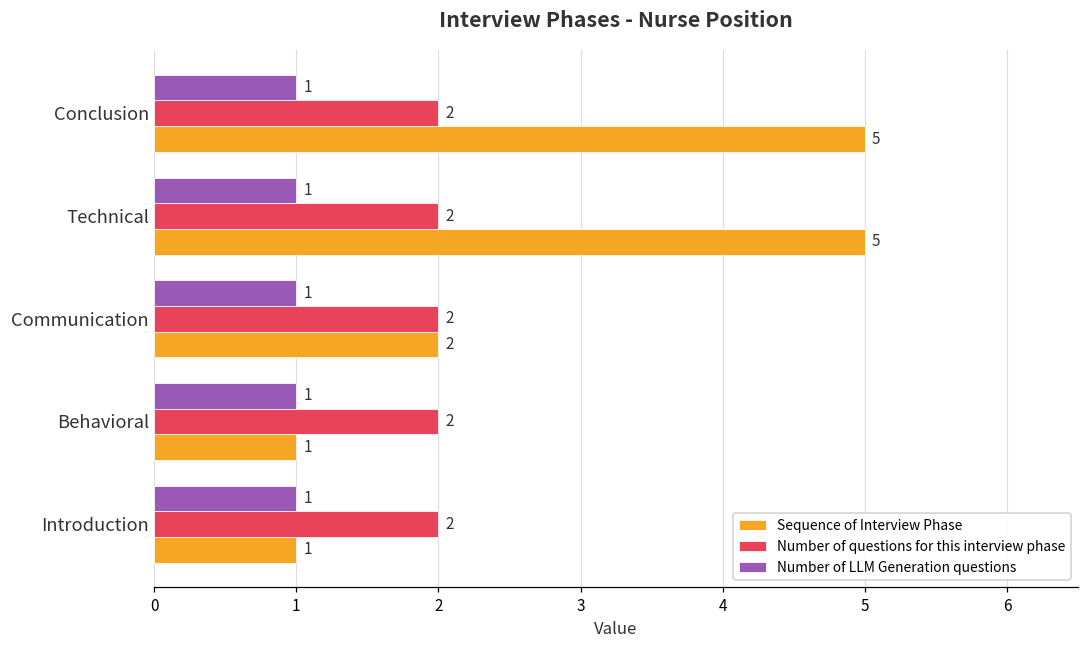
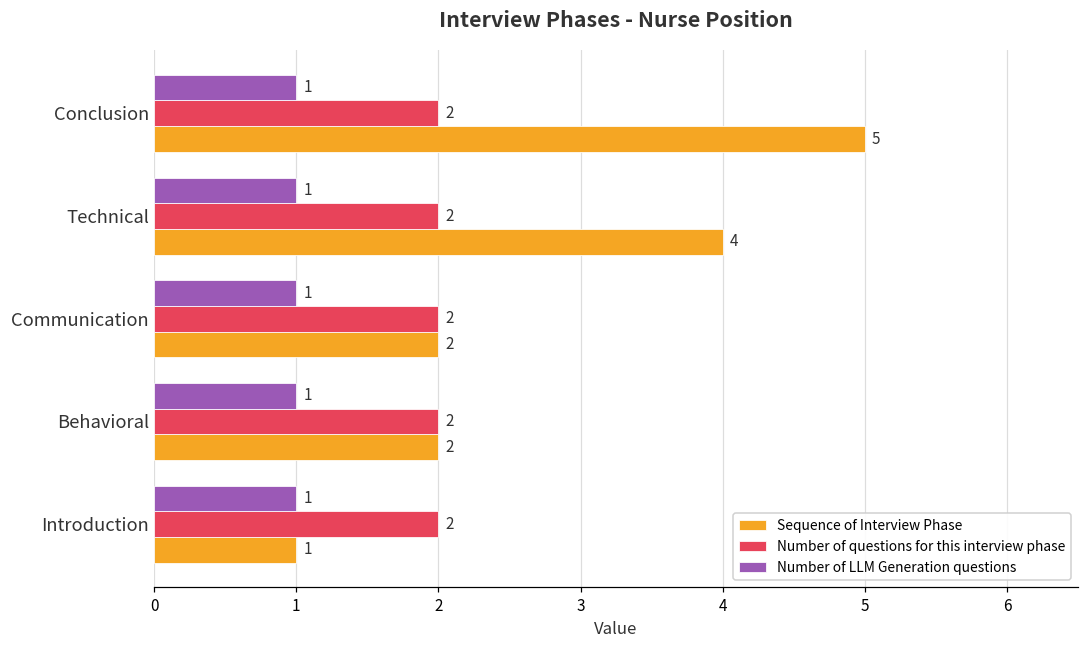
Sequence of Interview Phase, Technical: 5 -> 4
Sequence of Interview Phase, Behavioral: 1 -> 2
